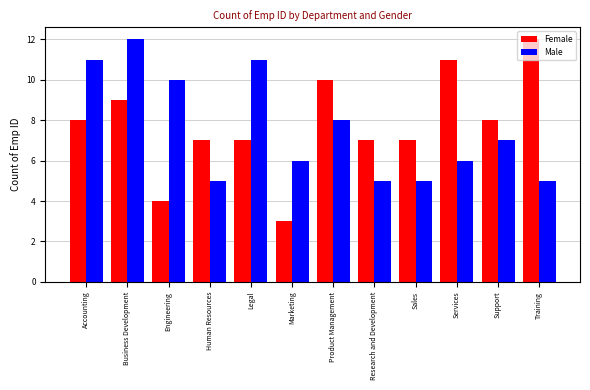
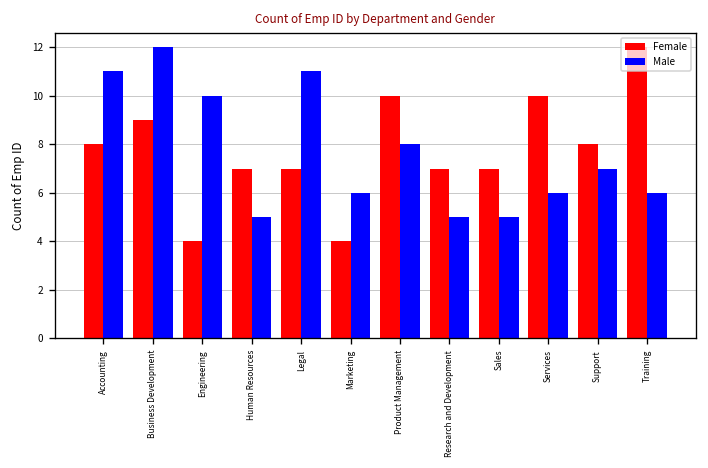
Female, Marketing: 3 -> 4
Female, Services: 11 -> 10
Male, Training: 5 -> 6
